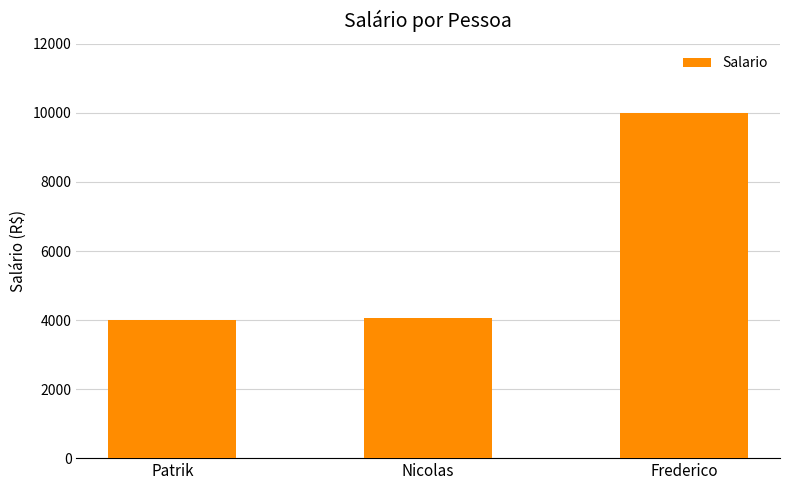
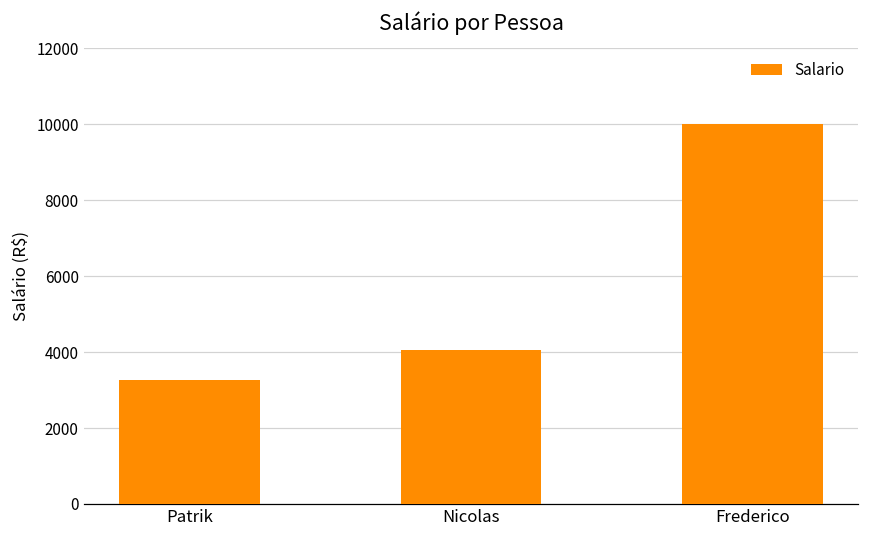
Patrik: 4000 -> 3300
